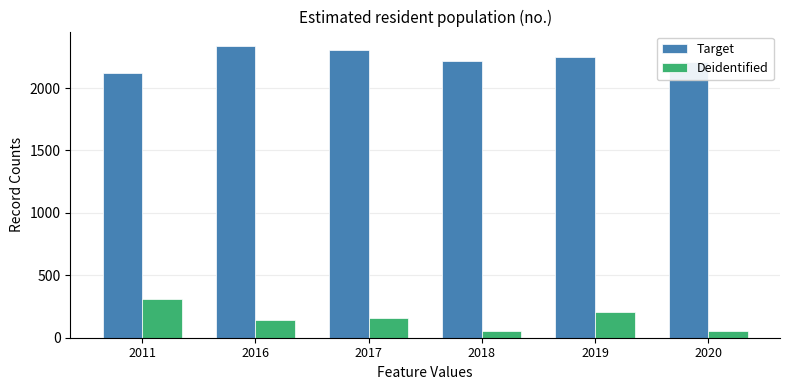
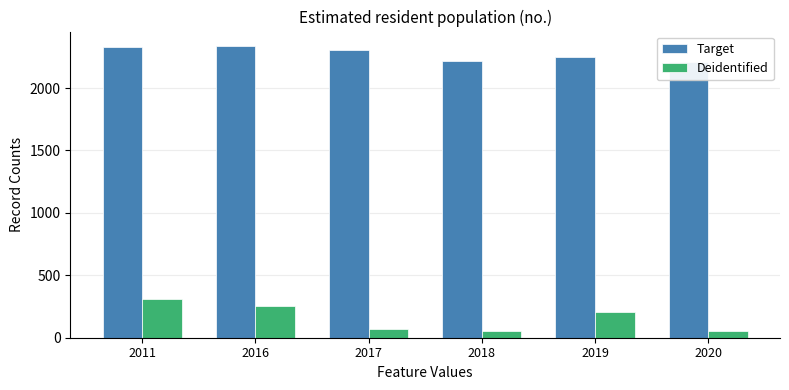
Target, 2011: 2120 -> 2330
Deidentified, 2016: 140 -> 260
Deidentified, 2017: 160 -> 70
